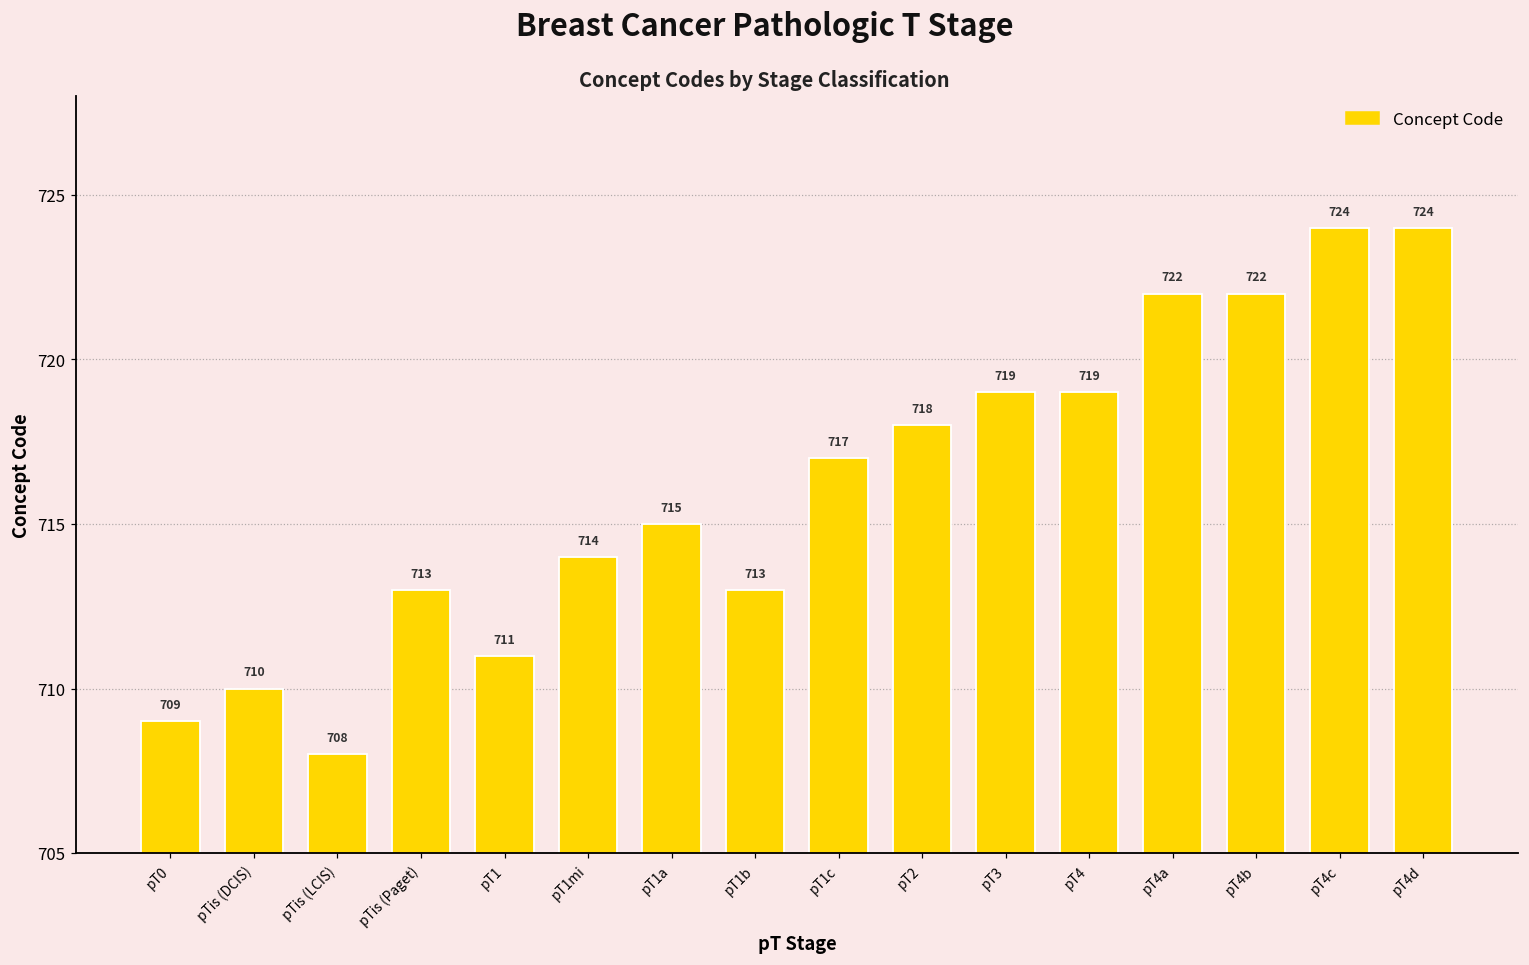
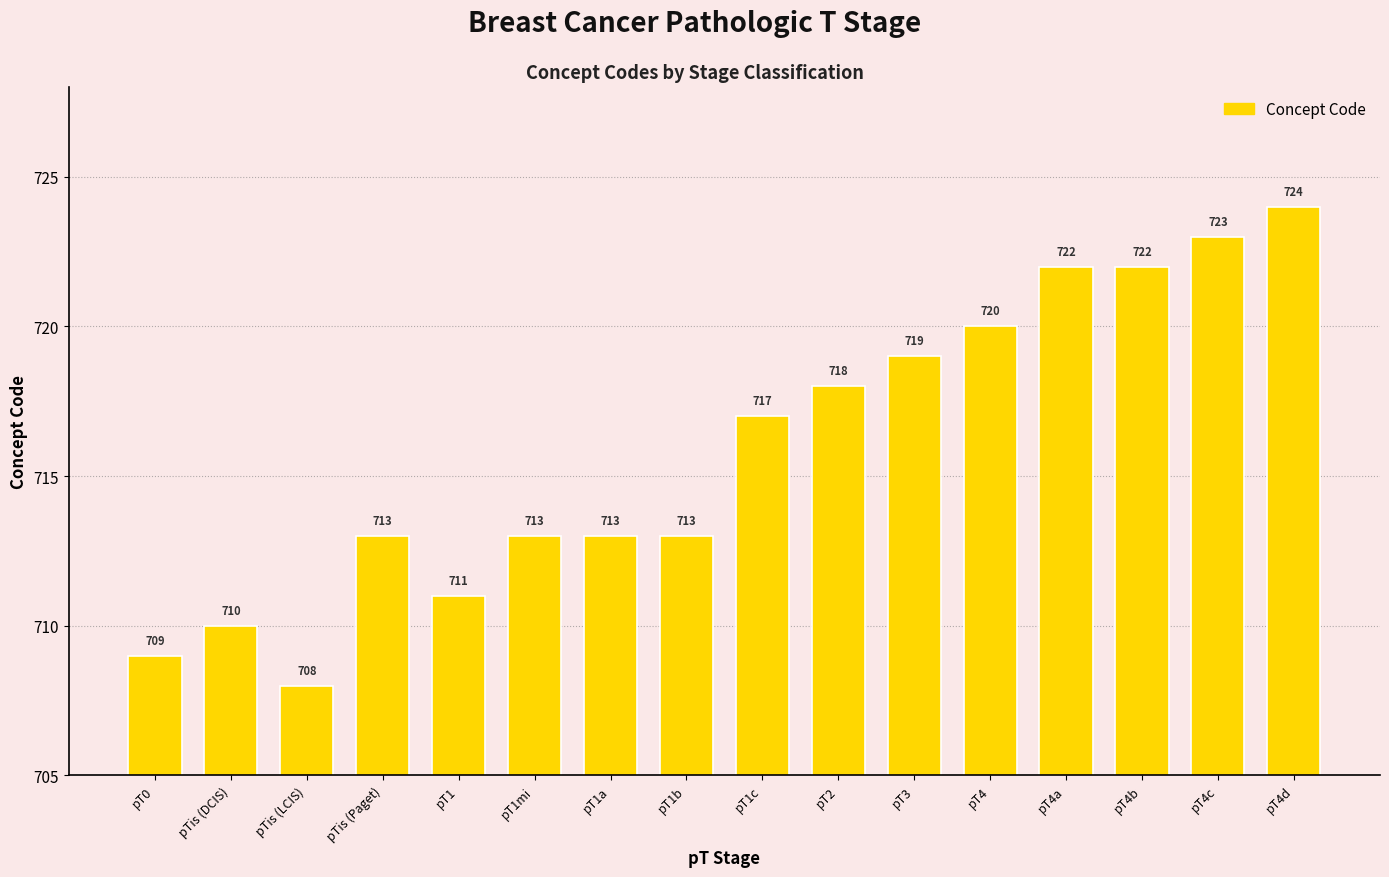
pT1mi: 714 -> 713
pT1a: 715 -> 713
pT4: 719 -> 720
pT4c: 724 -> 723
